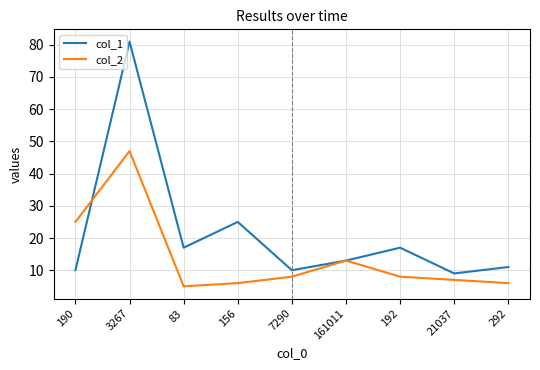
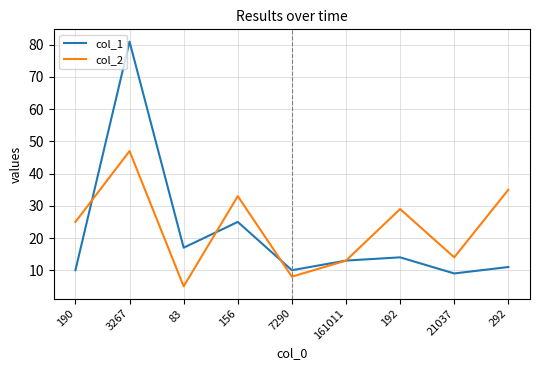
col_2, 156: 6 -> 33
col_1, 192: 17 -> 14
col_2, 192: 8 -> 29
col_2, 21037: 7 -> 14
col_2, 292: 6 -> 35
